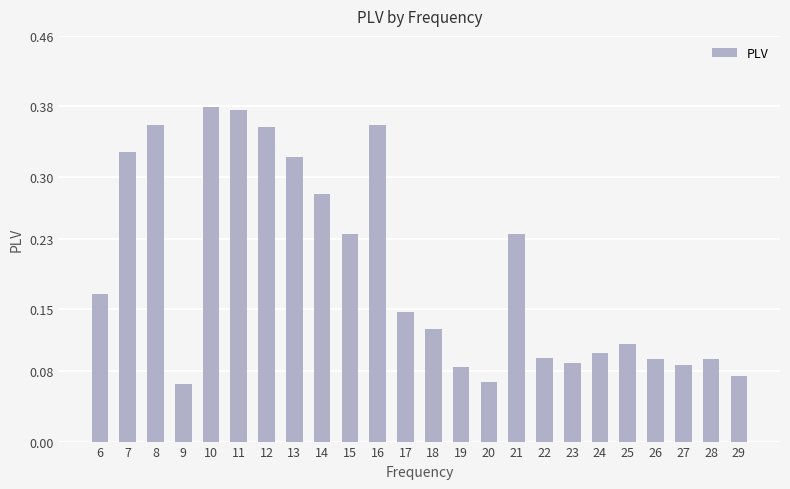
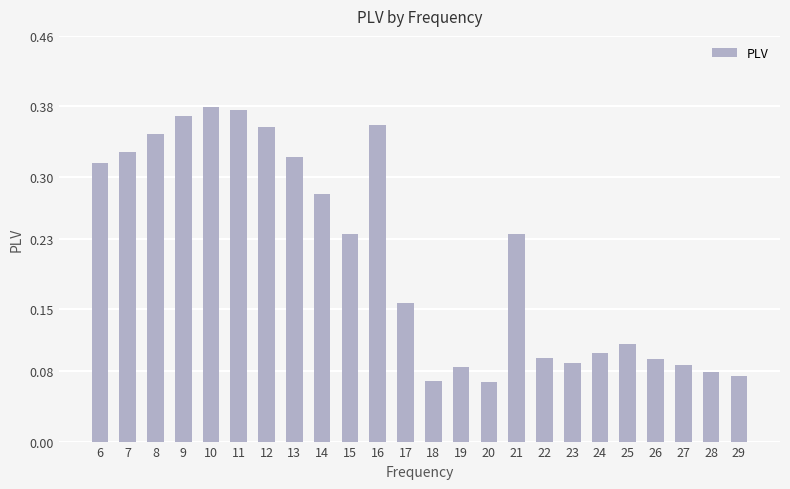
6: 0.17 -> 0.32
8: 0.36 -> 0.35
9: 0.07 -> 0.37
17: 0.15 -> 0.16
18: 0.13 -> 0.07
28: 0.09 -> 0.08
